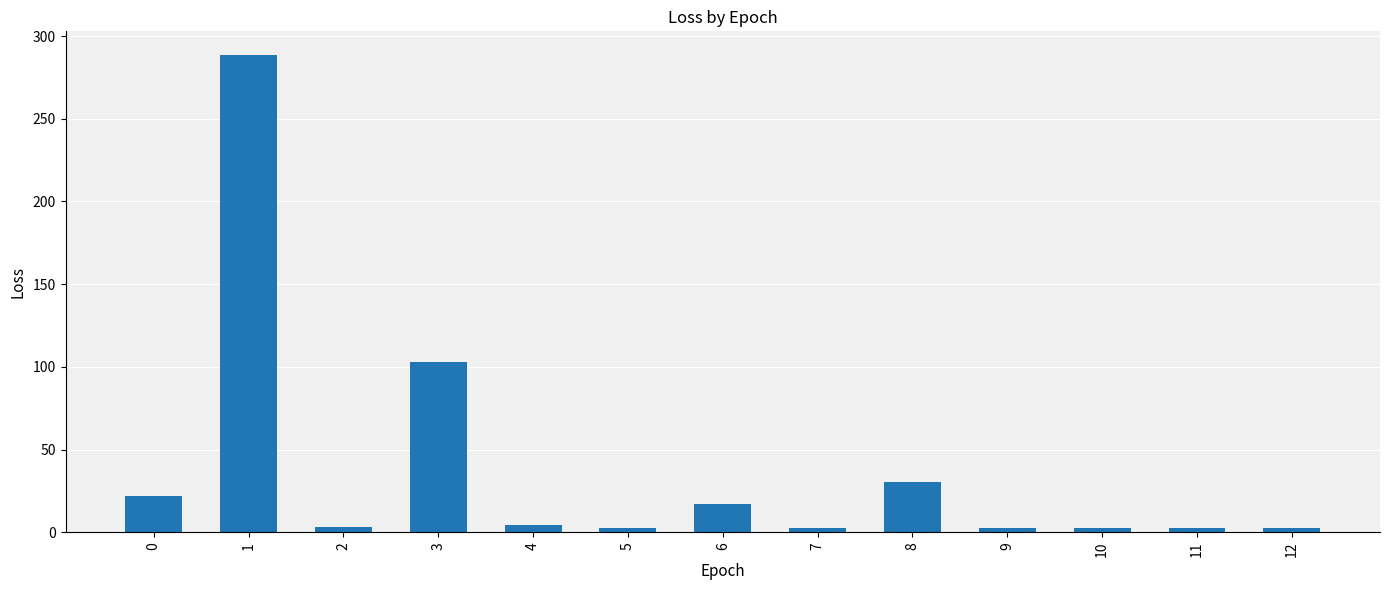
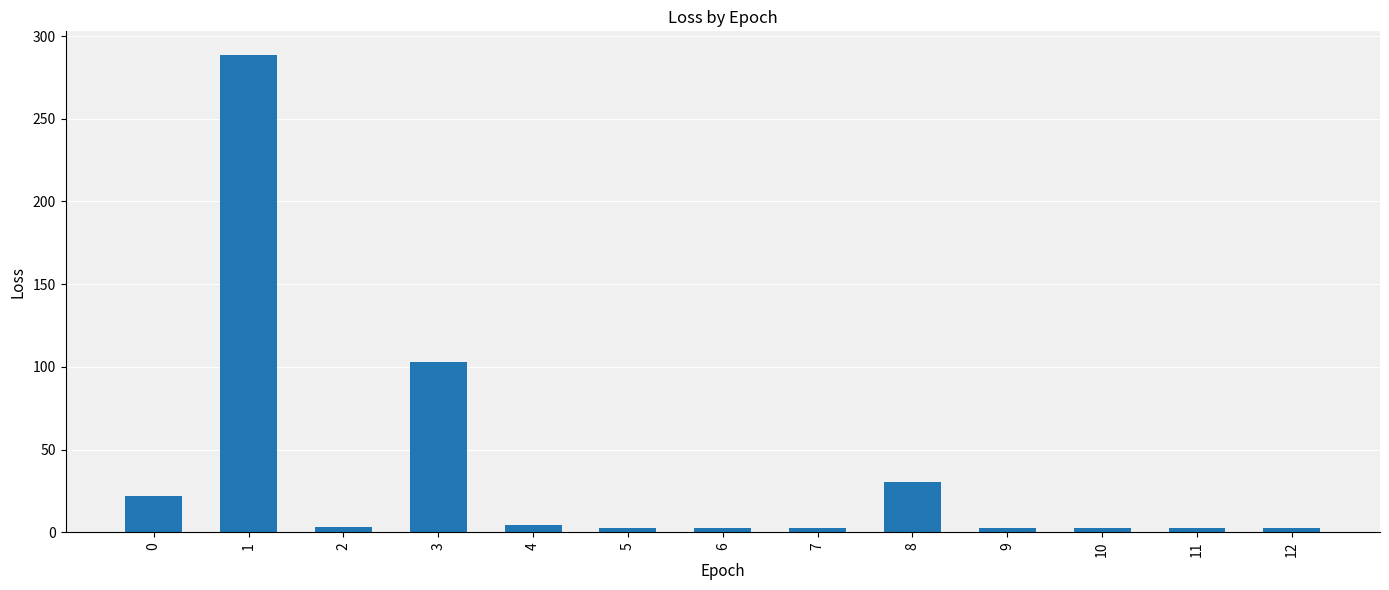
6: 17 -> 3
